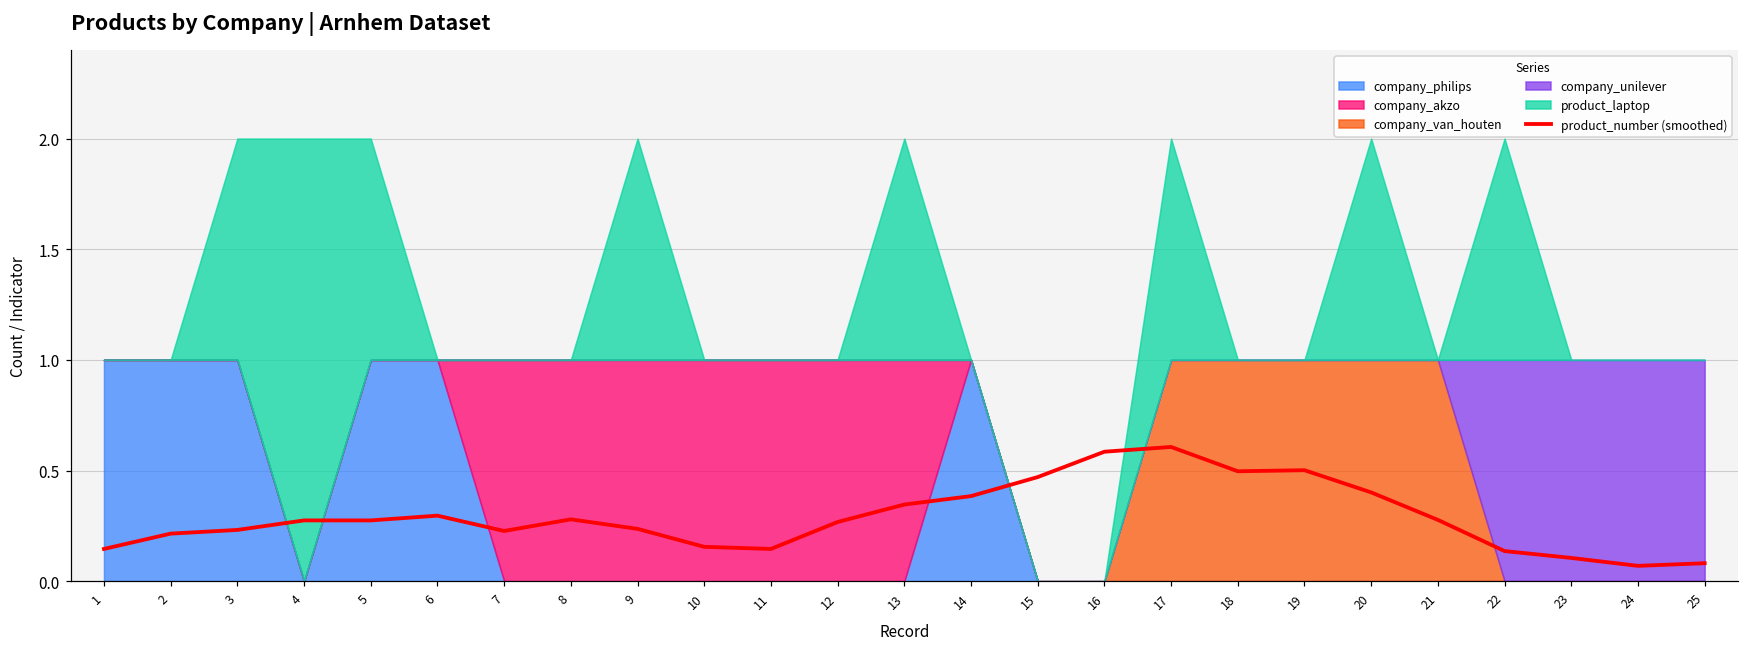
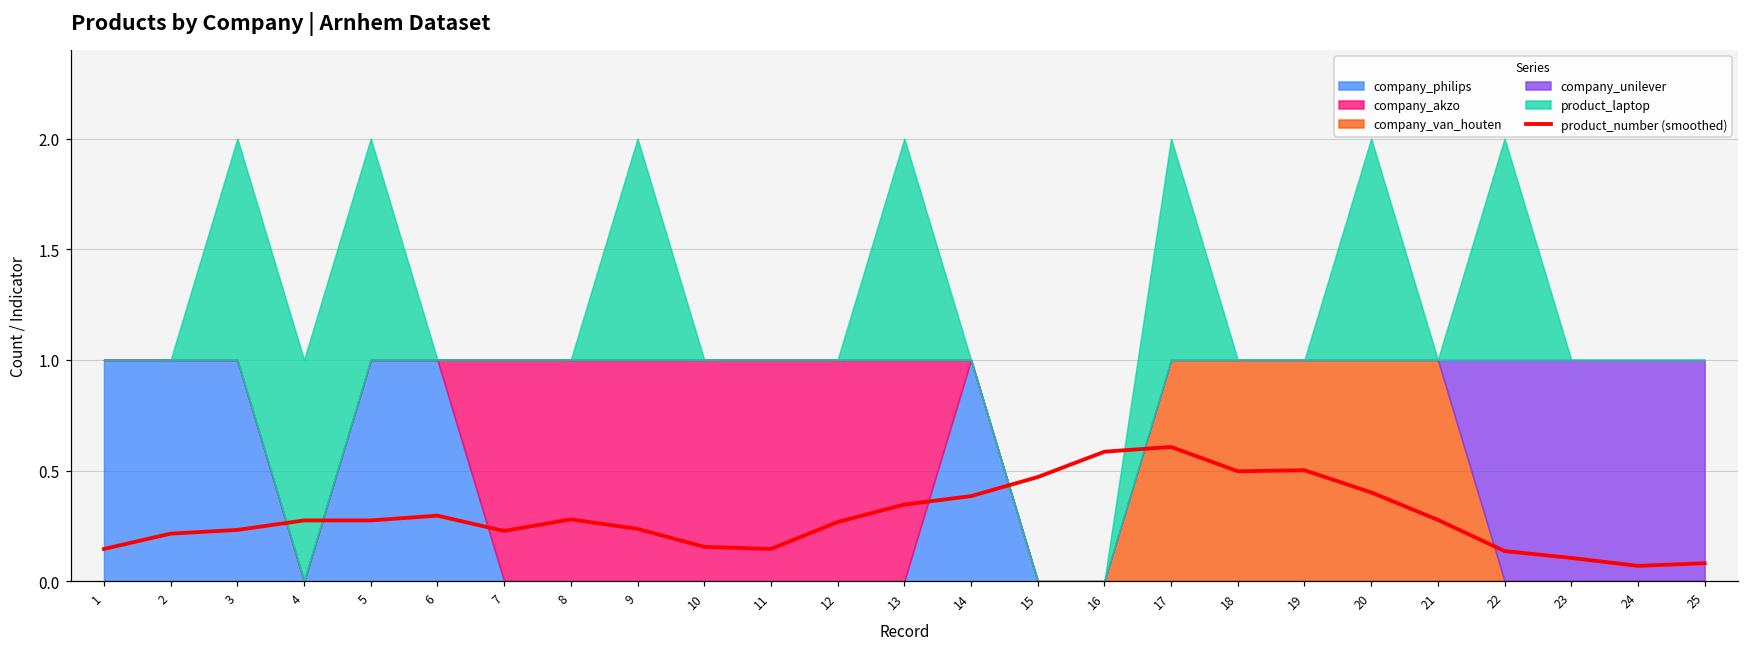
product_laptop, 4: 2 -> 1
